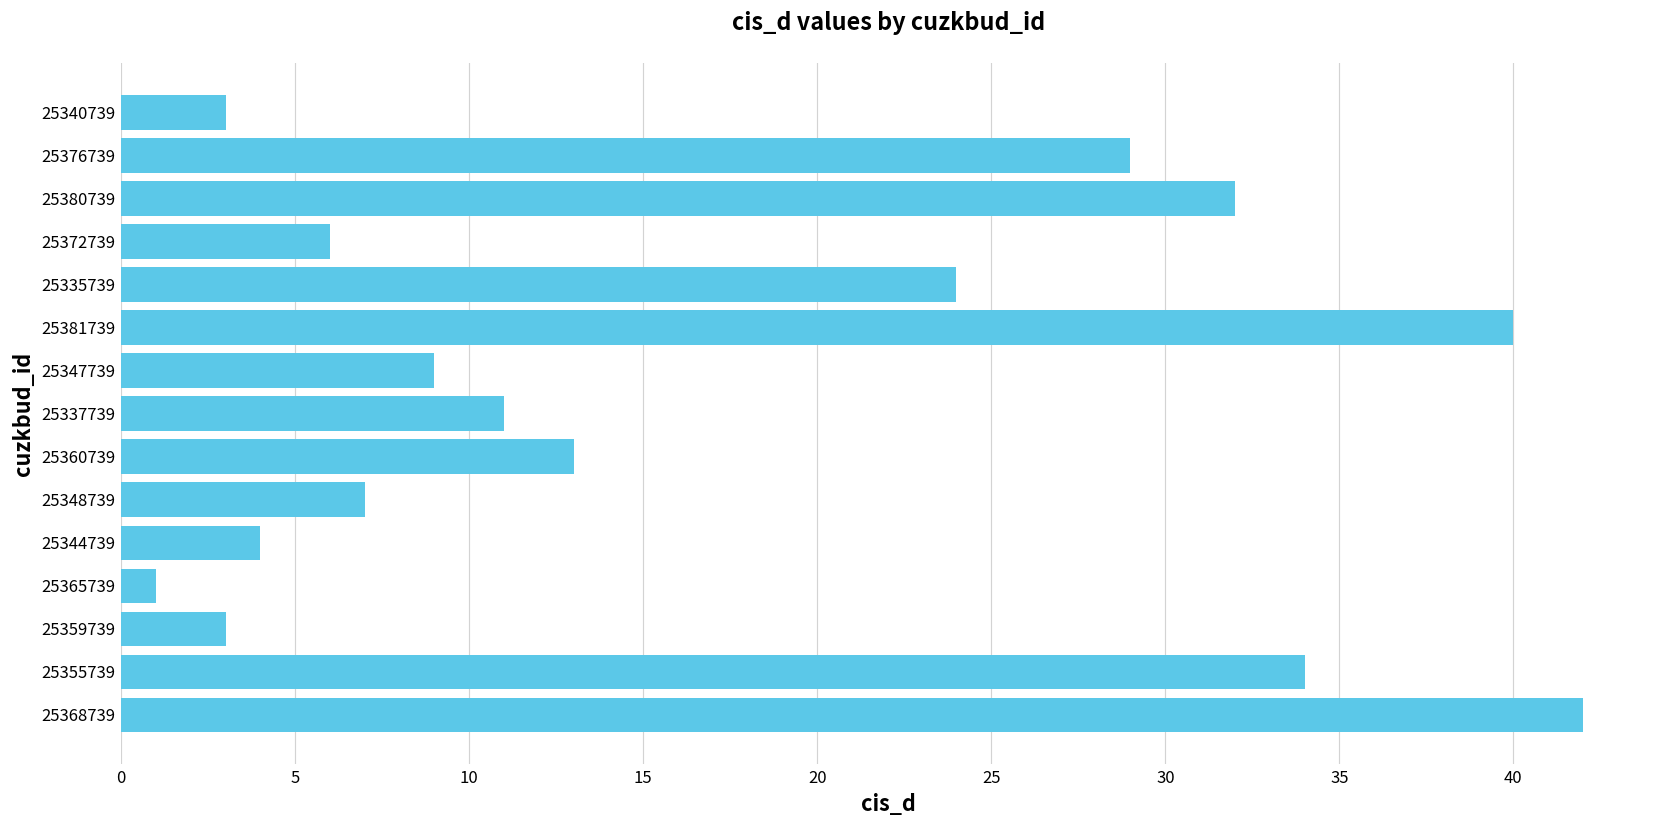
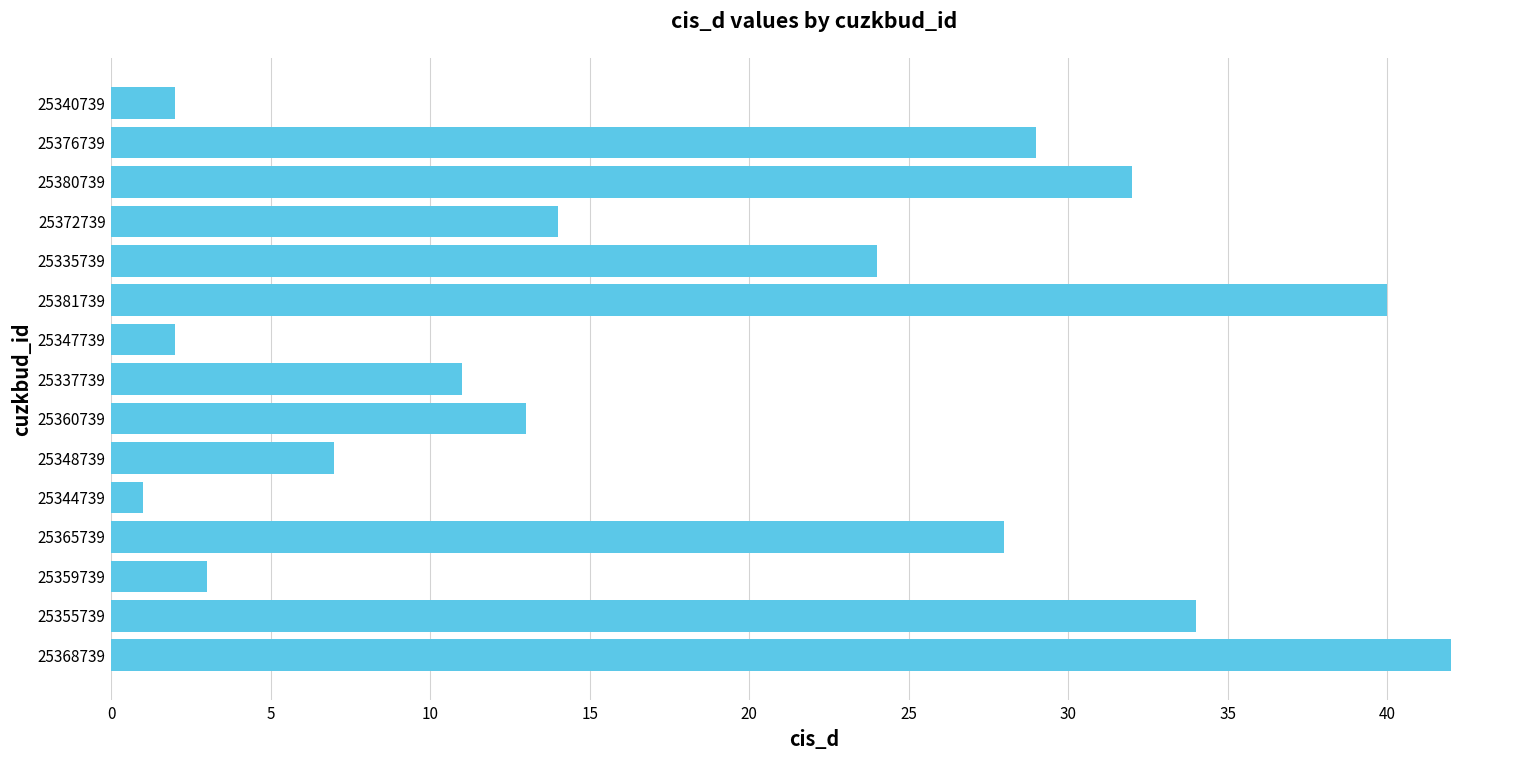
25340739: 3 -> 2
25372739: 6 -> 14
25347739: 9 -> 2
25344739: 4 -> 1
25365739: 1 -> 28
